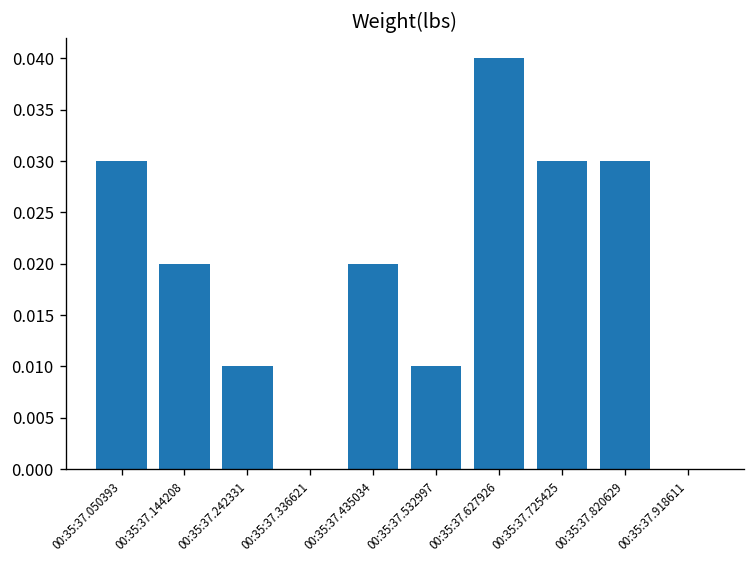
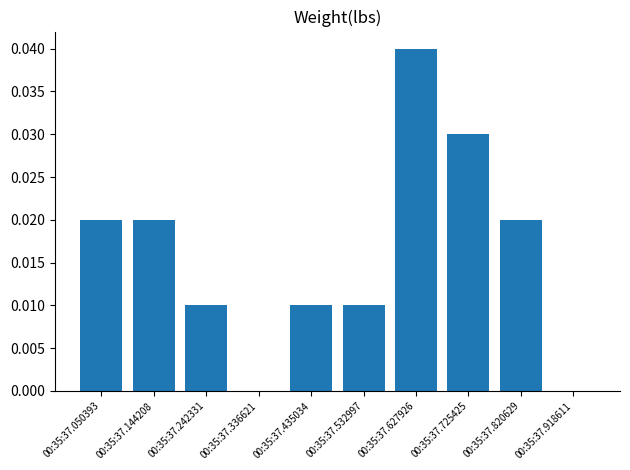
00:35:37.050393: 0.03 -> 0.02
00:35:37.435034: 0.02 -> 0.01
00:35:37.820629: 0.03 -> 0.02
